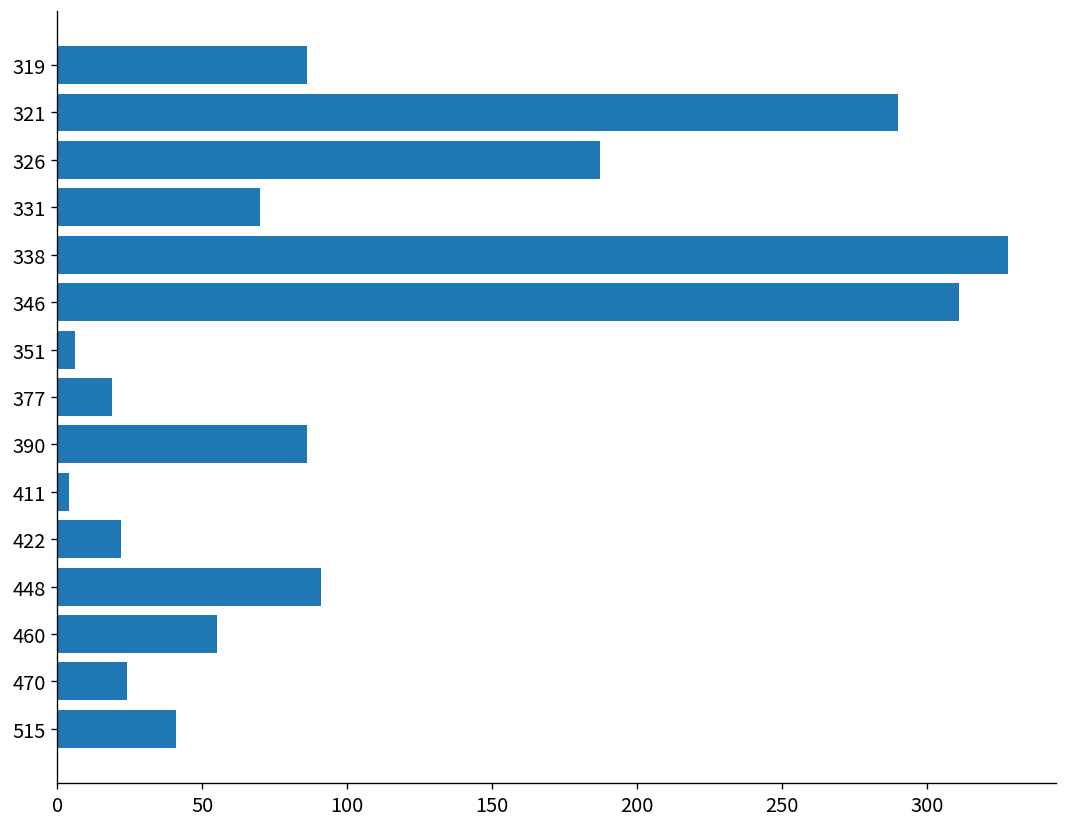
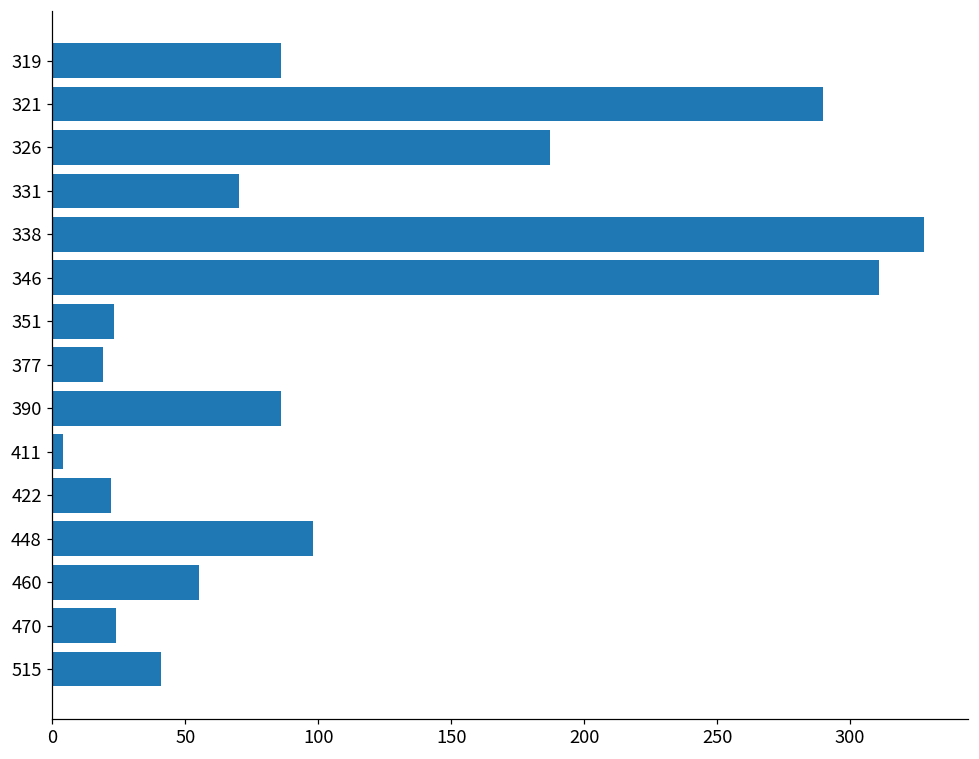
351: 6 -> 23
448: 91 -> 98
